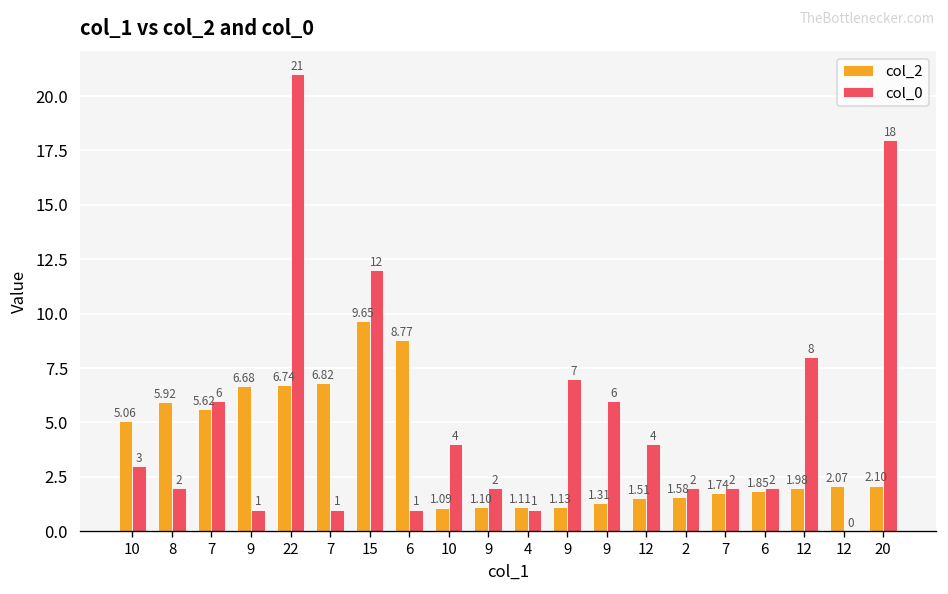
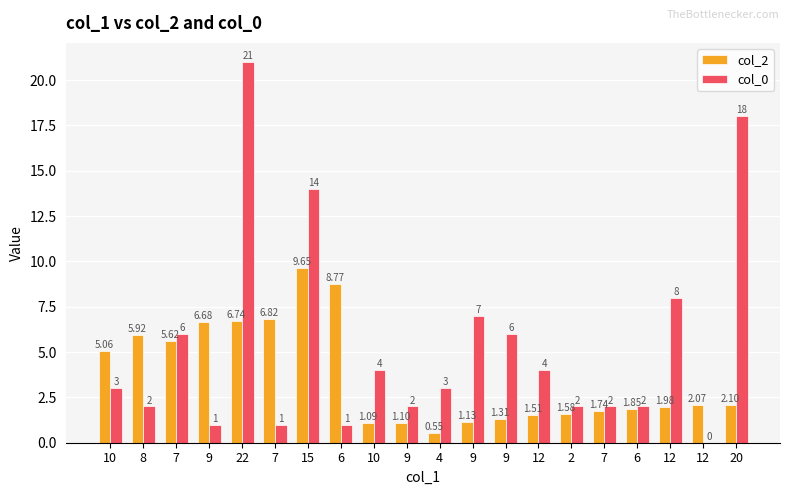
col_0, 15: 12 -> 14
col_2, 4: 1.11 -> 0.55
col_0, 4: 1 -> 3
